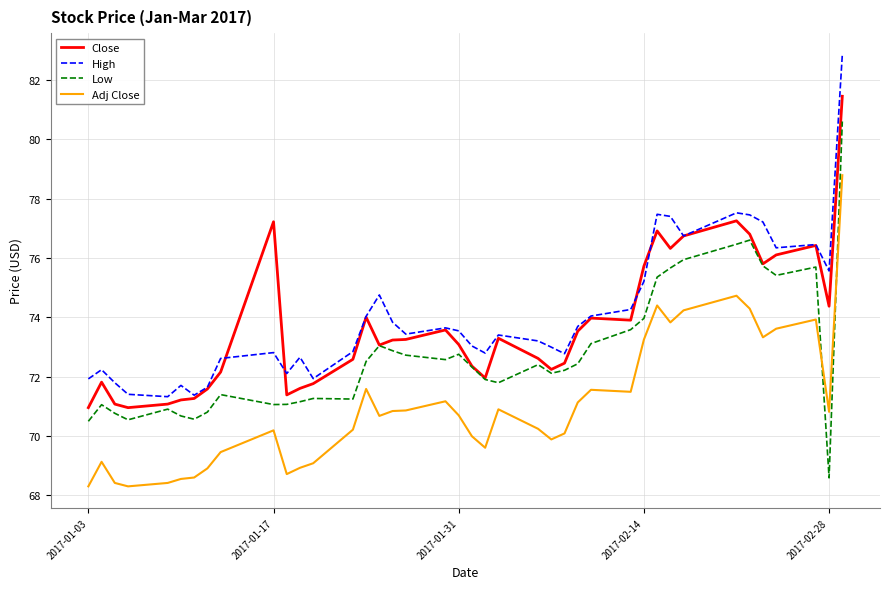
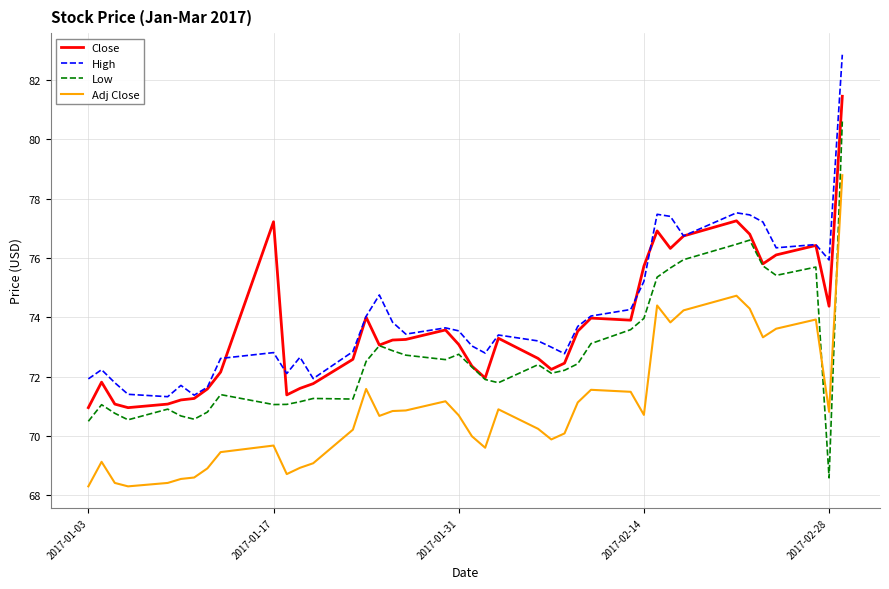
Adj Close, 2017-01-17: 70.2 -> 69.7
Adj Close, 2017-02-14: 73.2 -> 70.7
High, 2017-02-28: 75.6 -> 75.9
